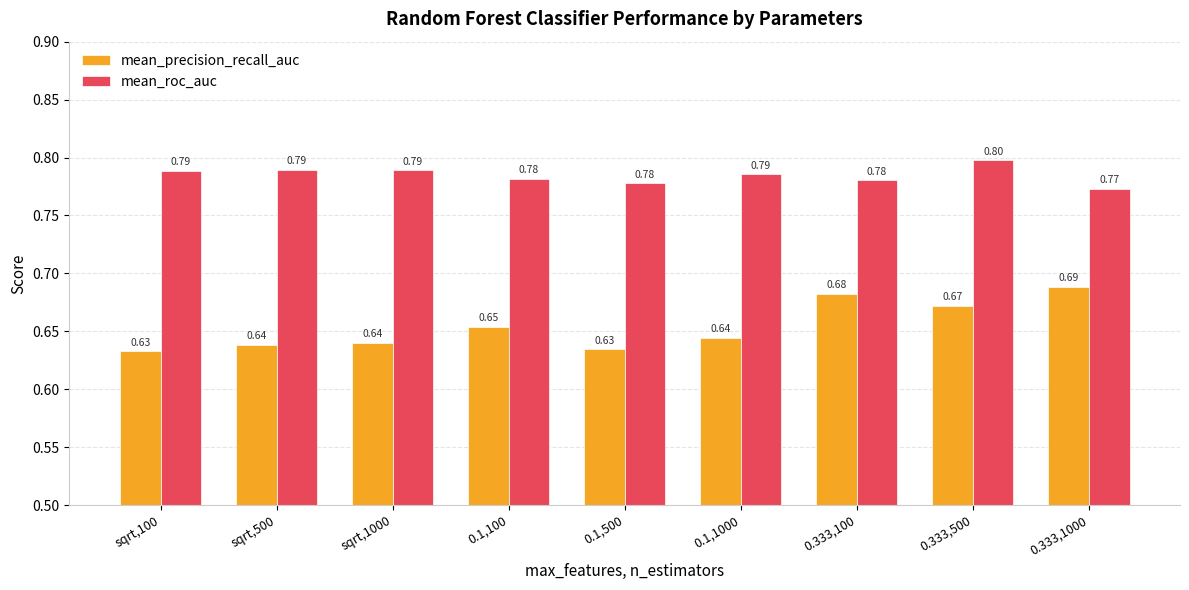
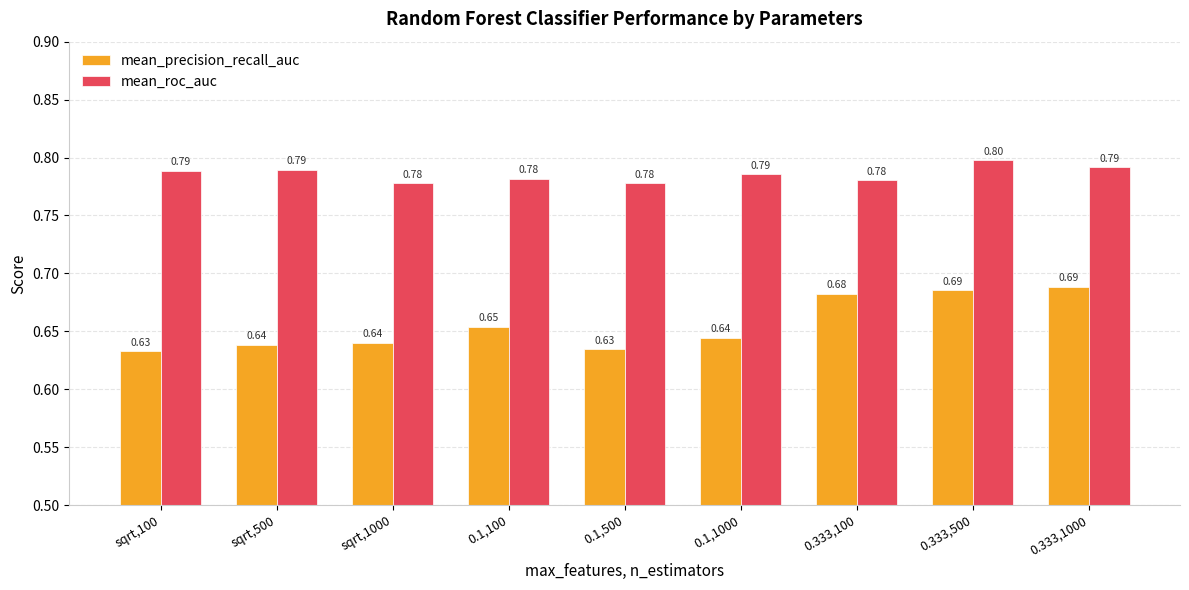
mean_roc_auc, sqrt,1000: 0.79 -> 0.78
mean_precision_recall_auc, 0.333,500: 0.67 -> 0.69
mean_roc_auc, 0.333,1000: 0.77 -> 0.79
